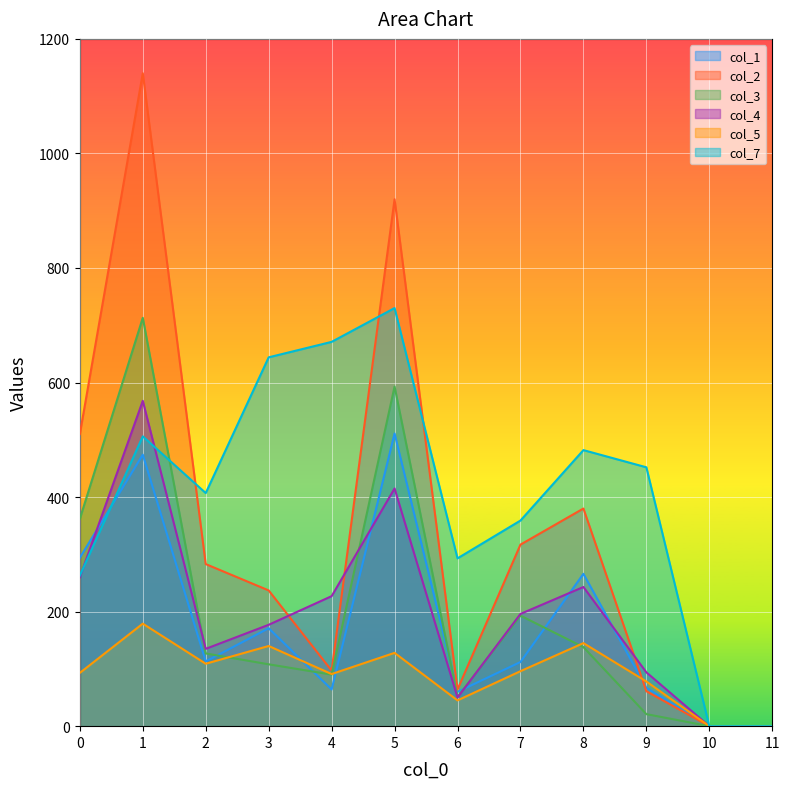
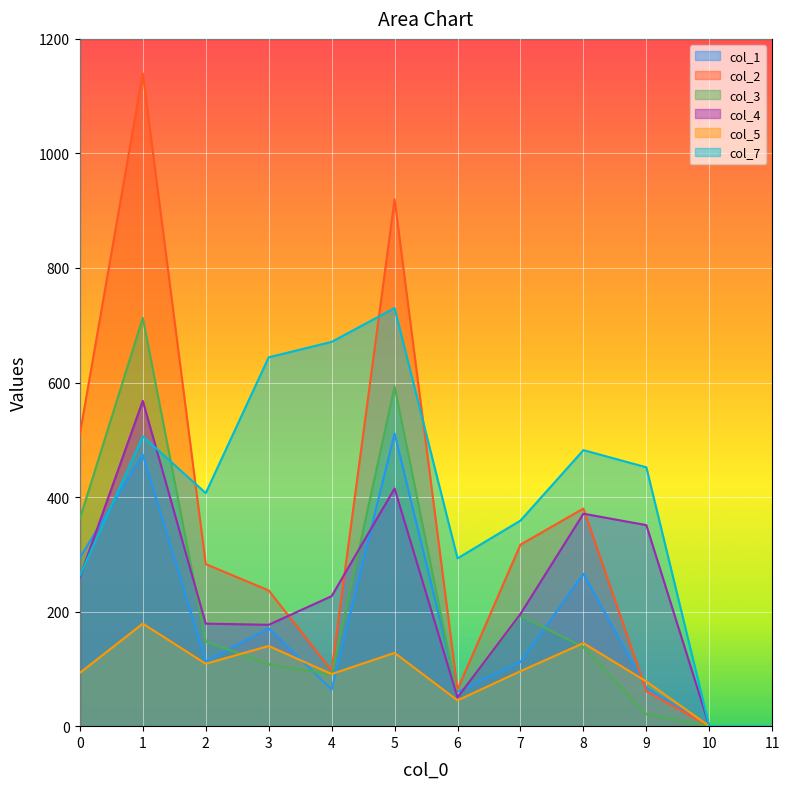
col_3, 2: 130 -> 150
col_4, 2: 140 -> 180
col_4, 8: 240 -> 370
col_4, 9: 90 -> 350
